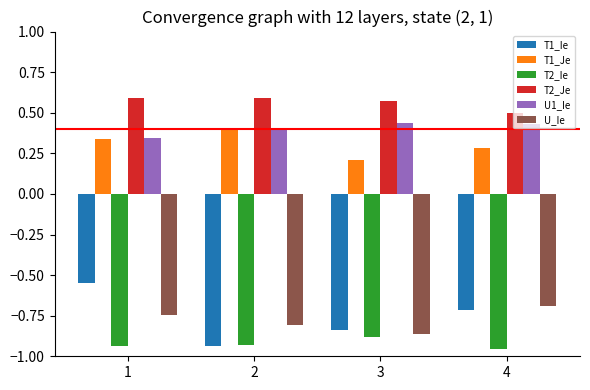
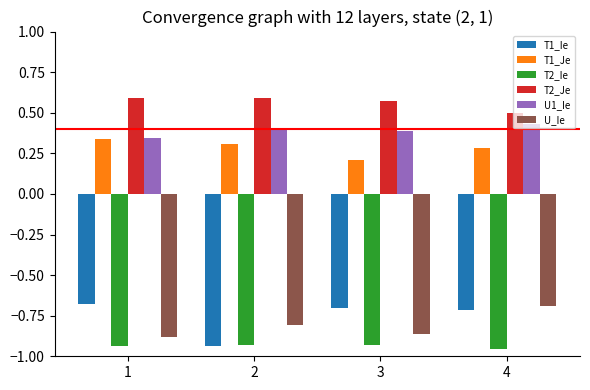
T1_Ie, 1: -0.55 -> -0.68
U_Ie, 1: -0.75 -> -0.88
T1_Je, 2: 0.40 -> 0.31
T1_Ie, 3: -0.84 -> -0.71
T2_Ie, 3: -0.88 -> -0.93
U1_Ie, 3: 0.44 -> 0.39
